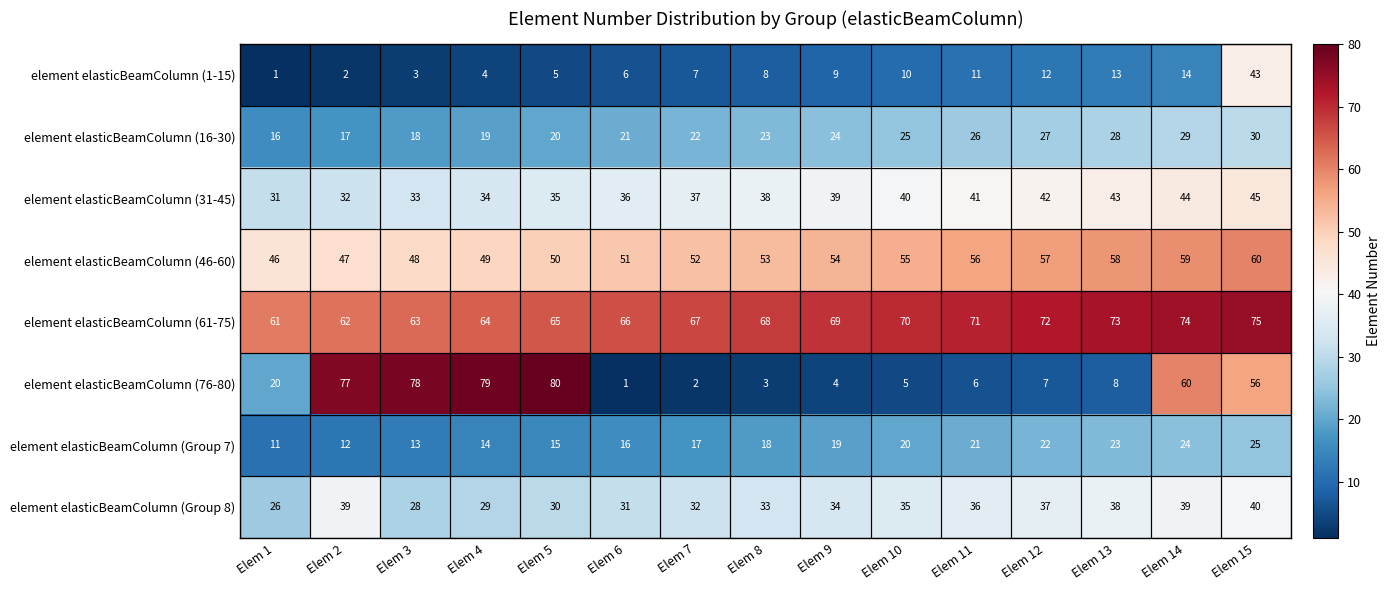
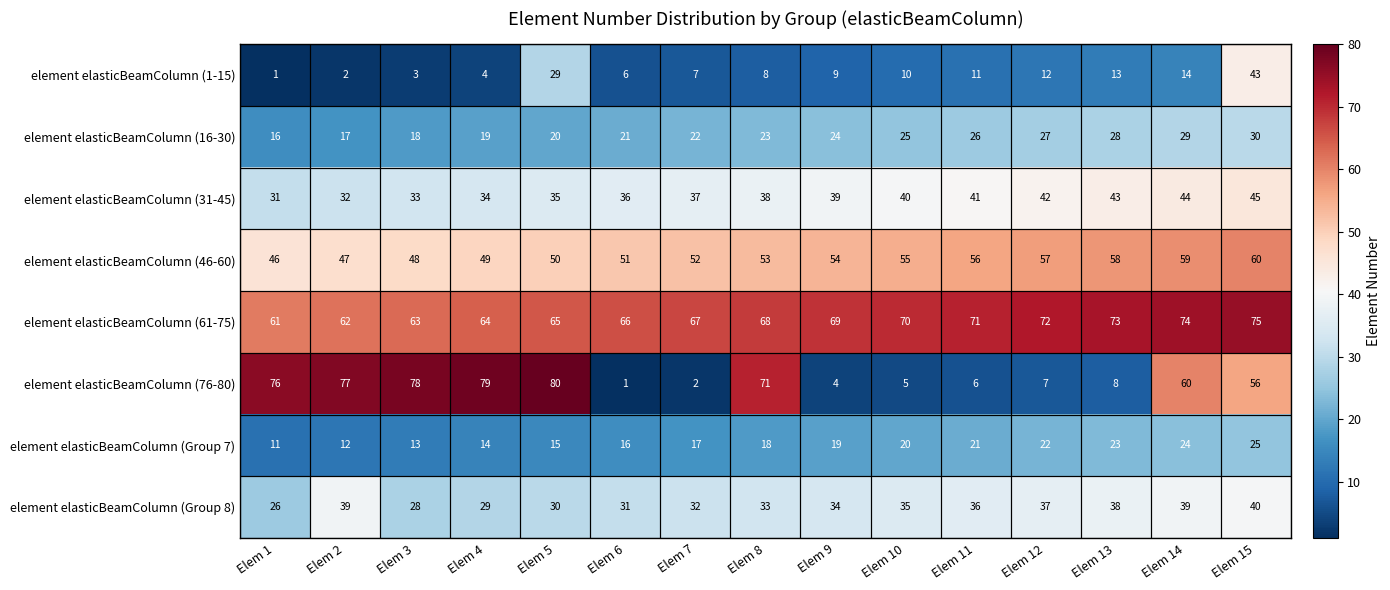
element elasticBeamColumn (1-15), Elem 5: 5 -> 29
element elasticBeamColumn (76-80), Elem 1: 20 -> 76
element elasticBeamColumn (76-80), Elem 8: 3 -> 71
